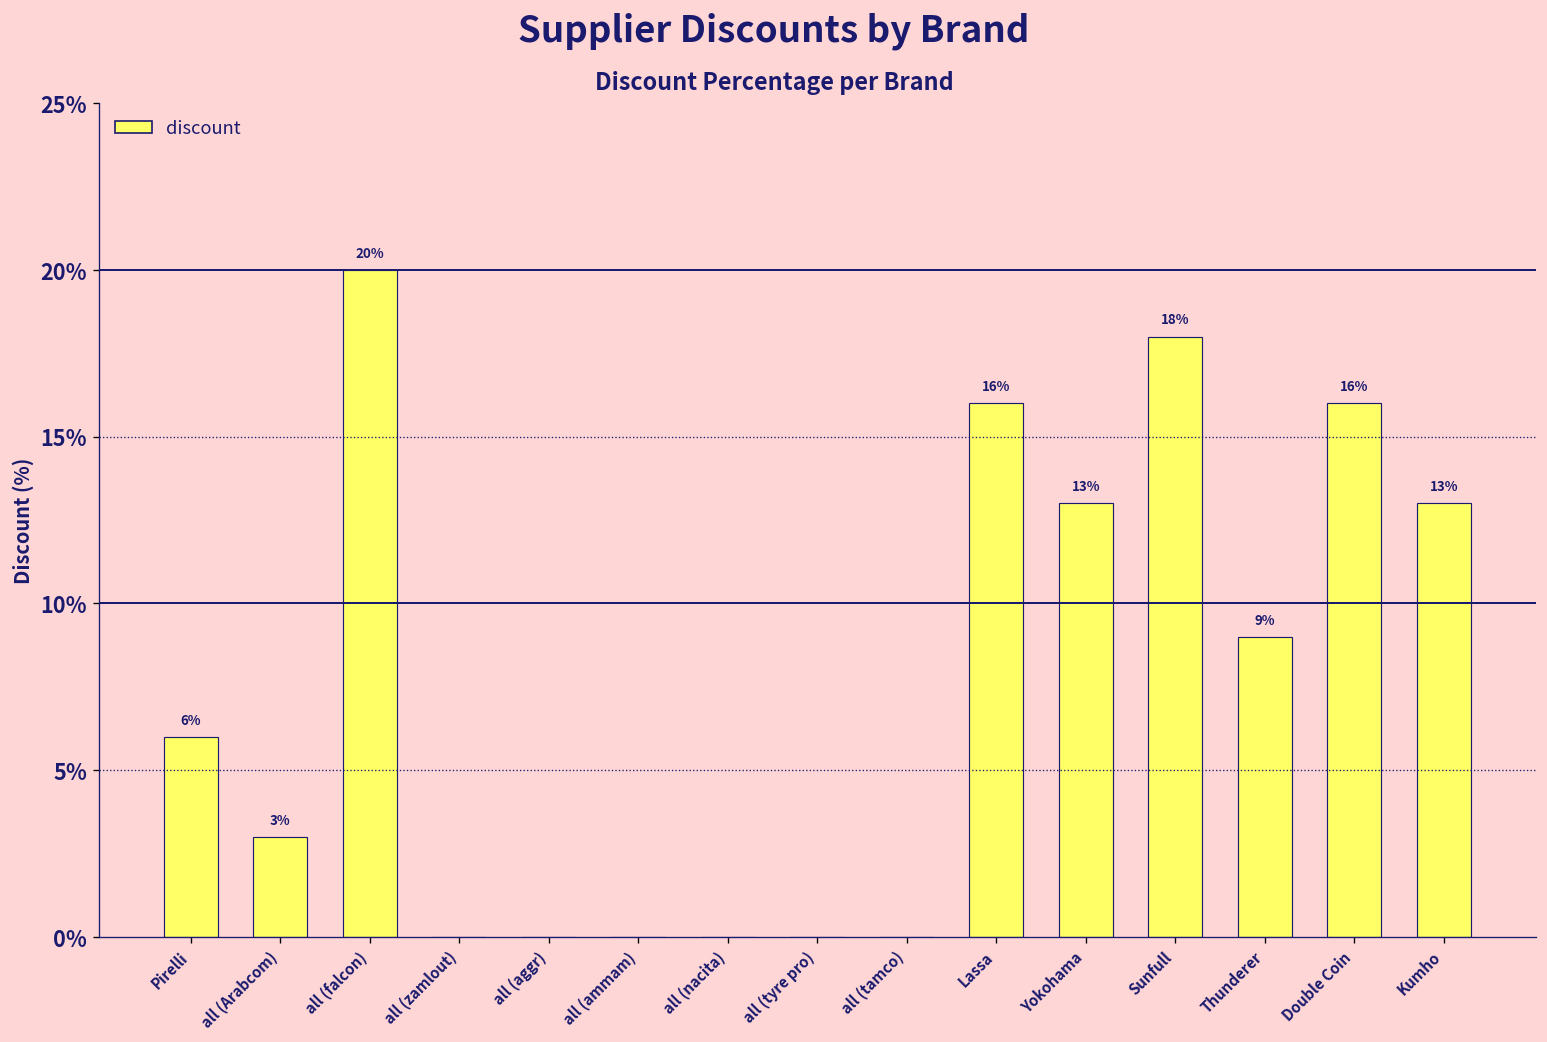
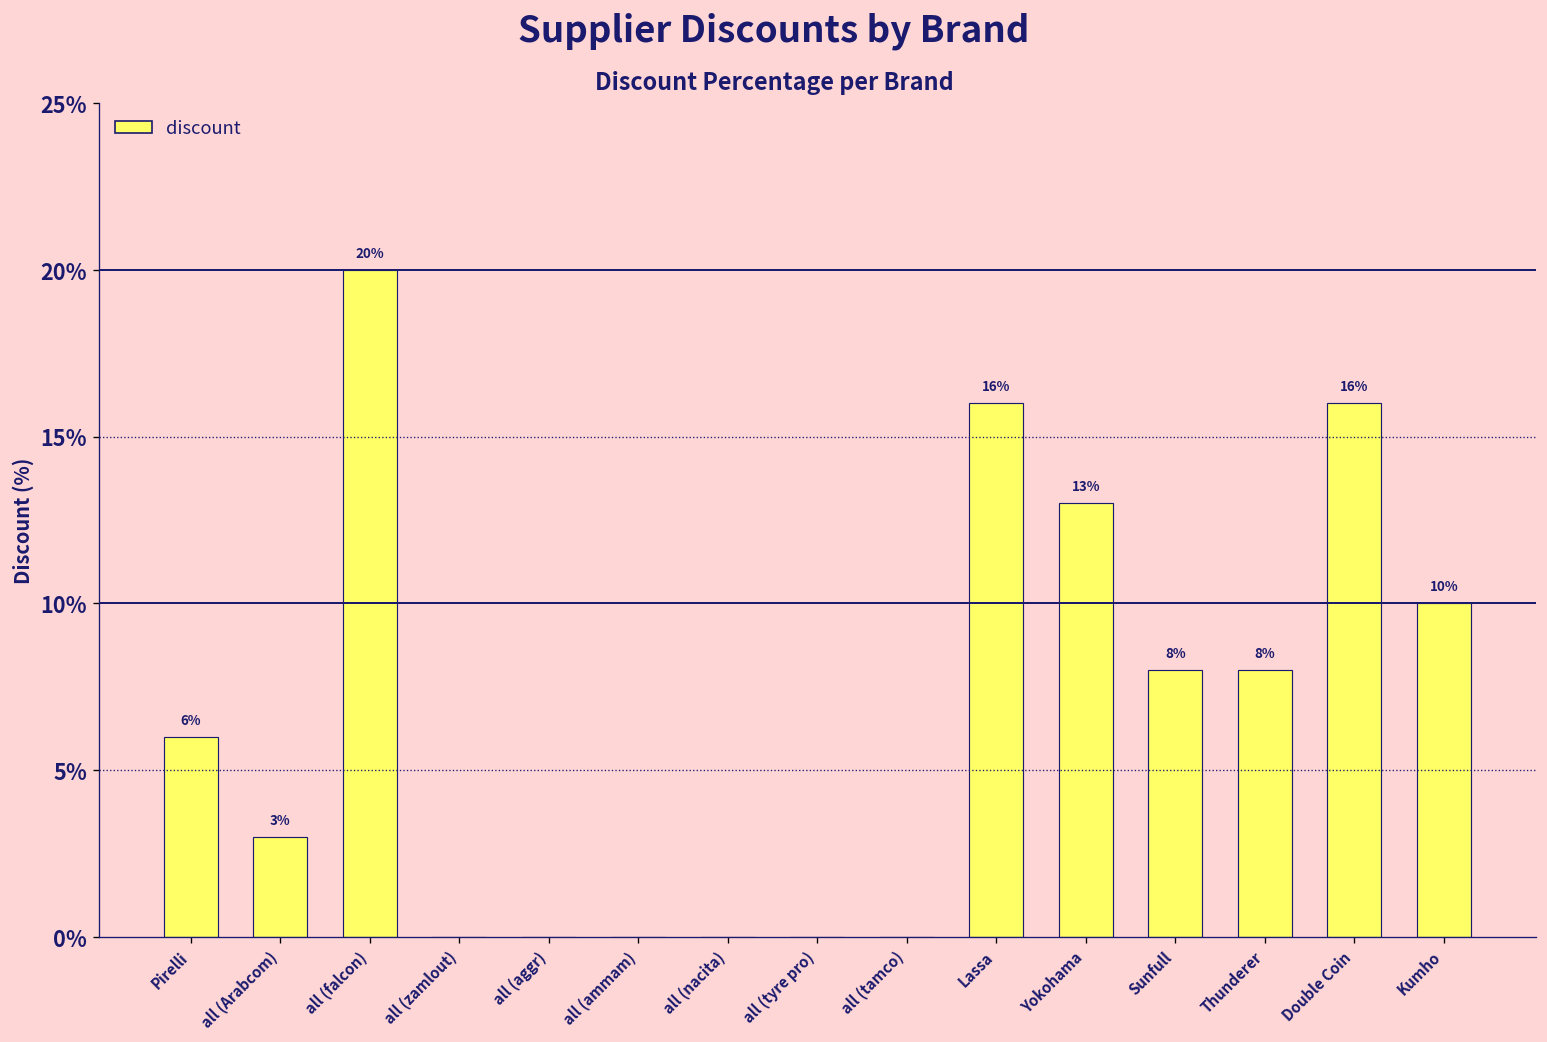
Sunfull: 18% -> 8%
Thunderer: 9% -> 8%
Kumho: 13% -> 10%
